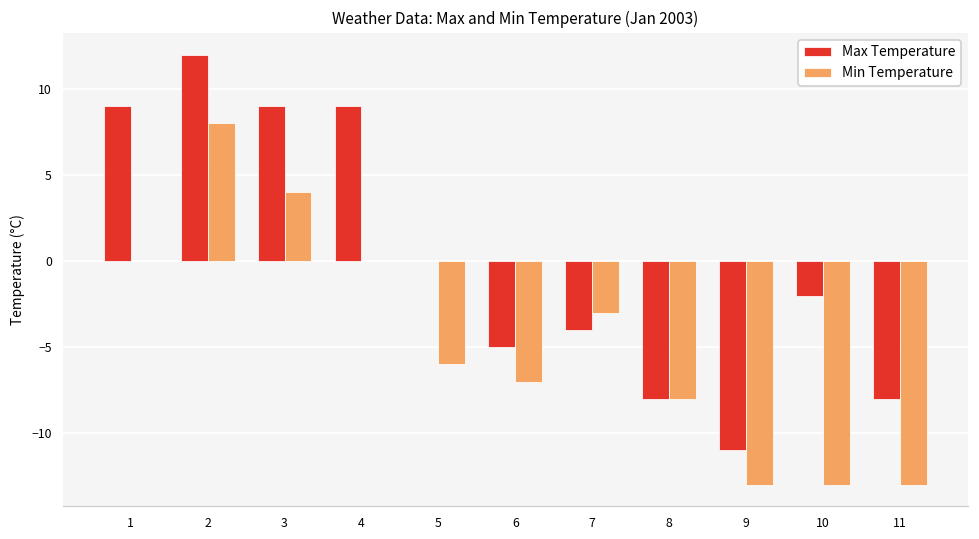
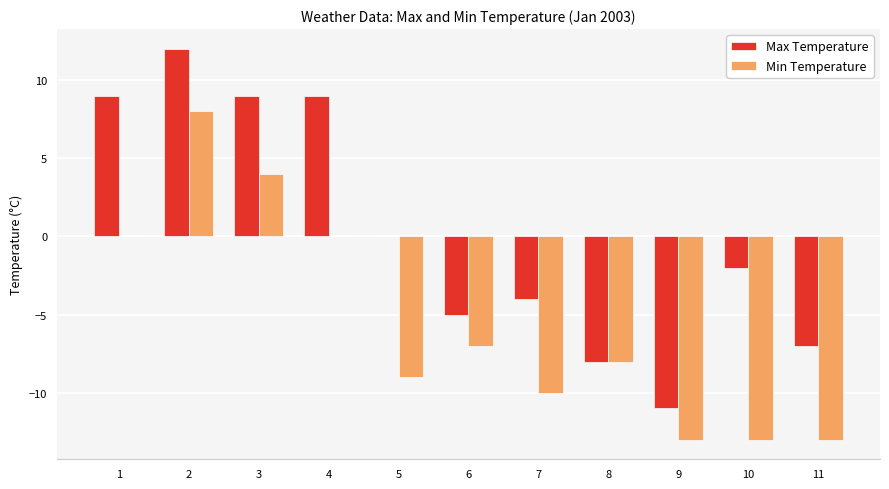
Min Temperature, 5: -6 -> -9
Min Temperature, 7: -3 -> -10
Max Temperature, 11: -8 -> -7
